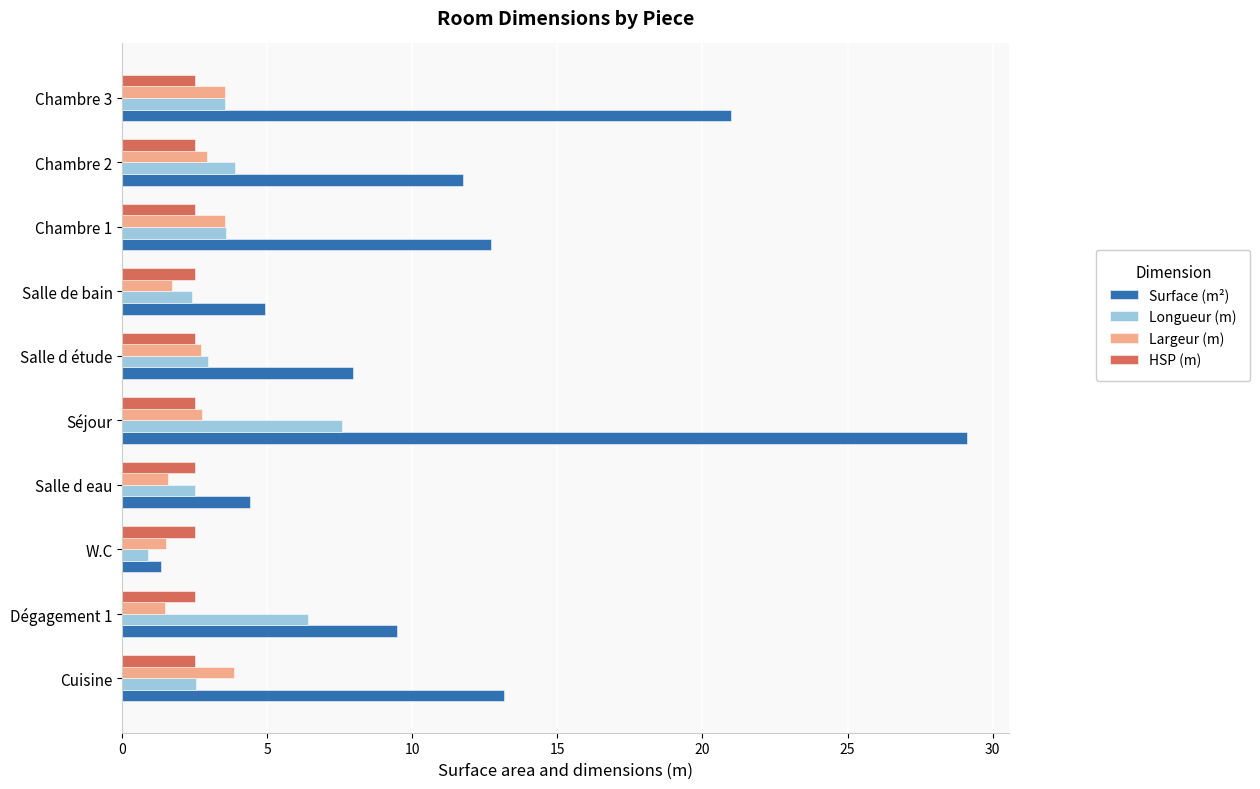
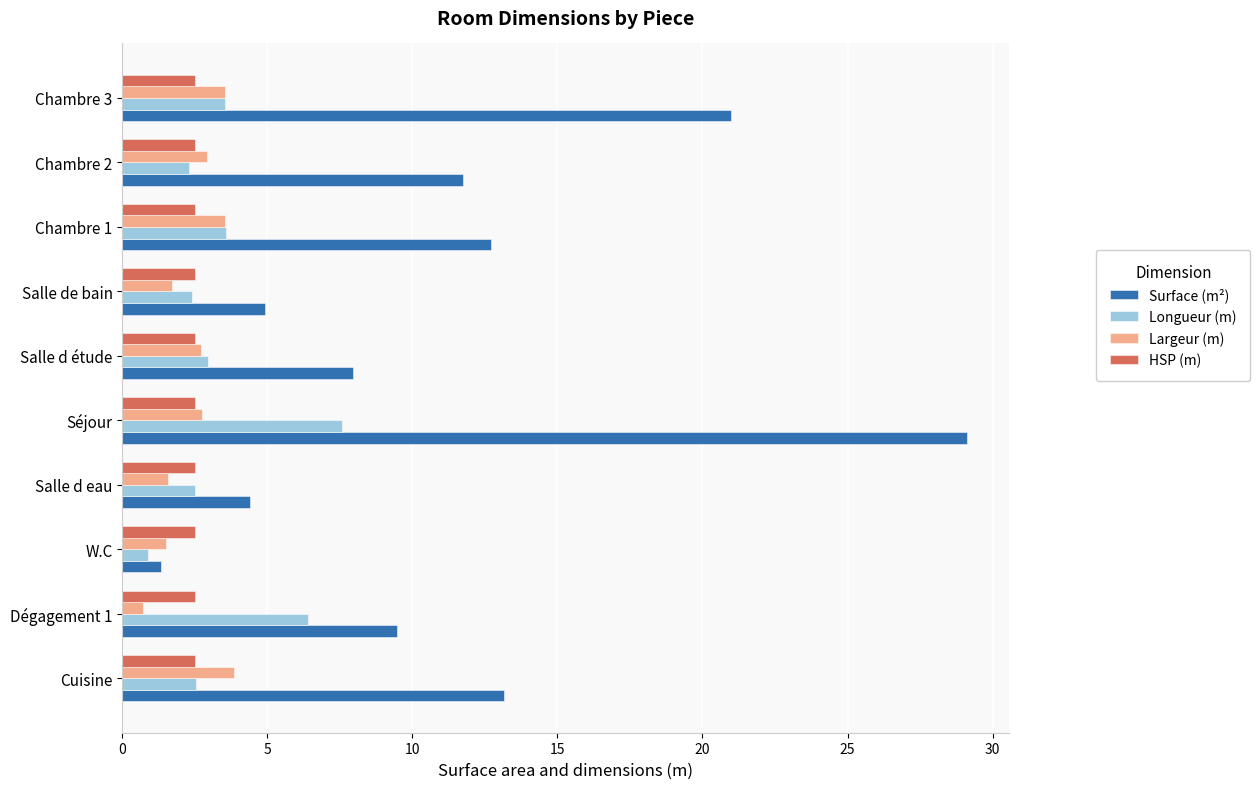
Longueur (m), Chambre 2: 3.9 -> 2.3
Largeur (m), Dégagement 1: 1.5 -> 0.7
